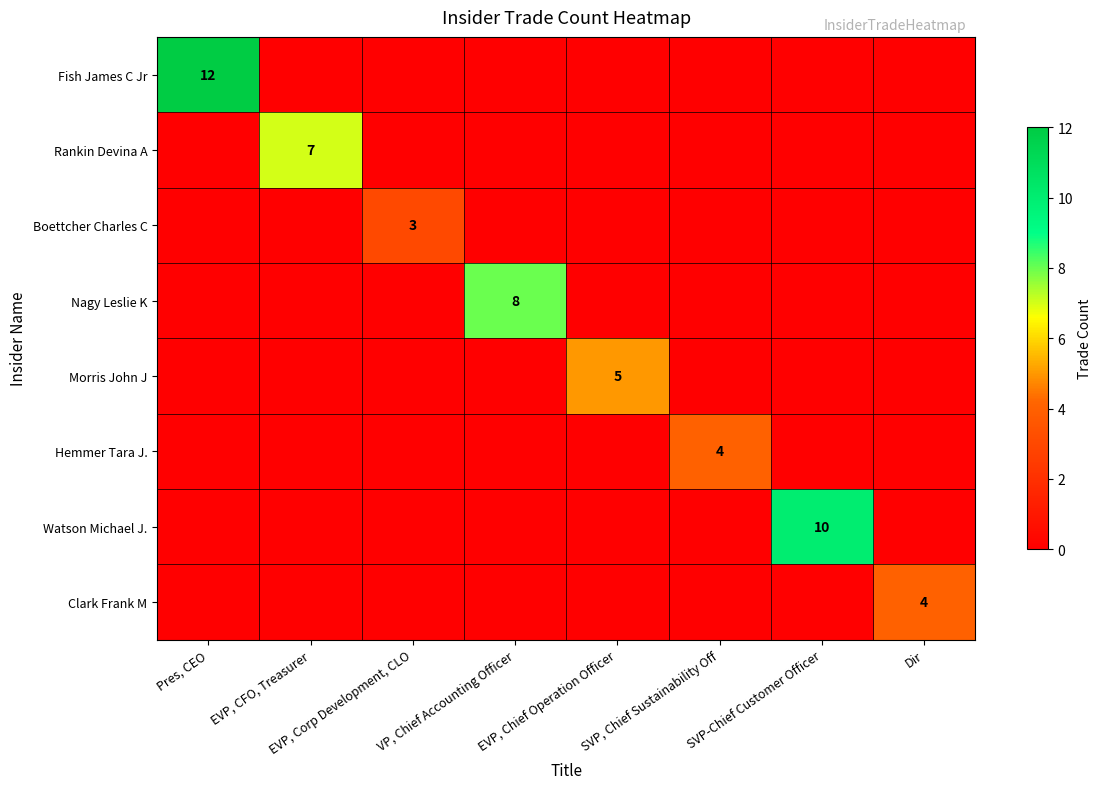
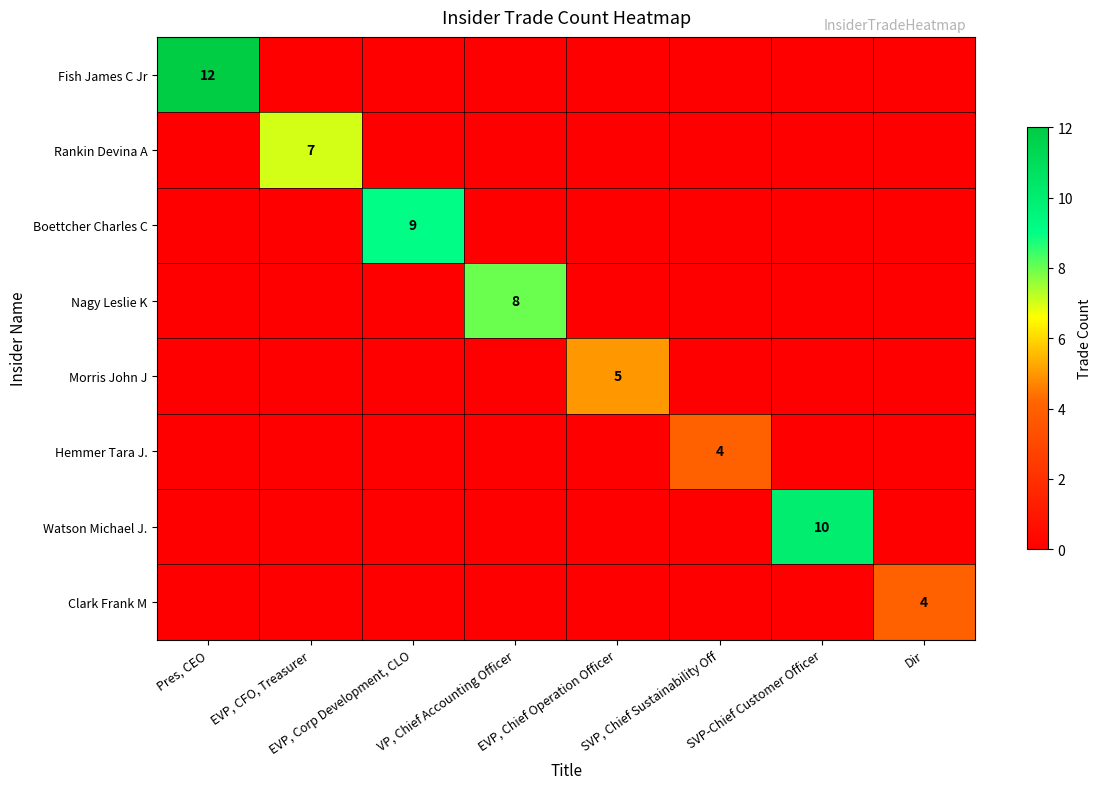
Boettcher Charles C, EVP, Corp Development, CLO: 3 -> 9
